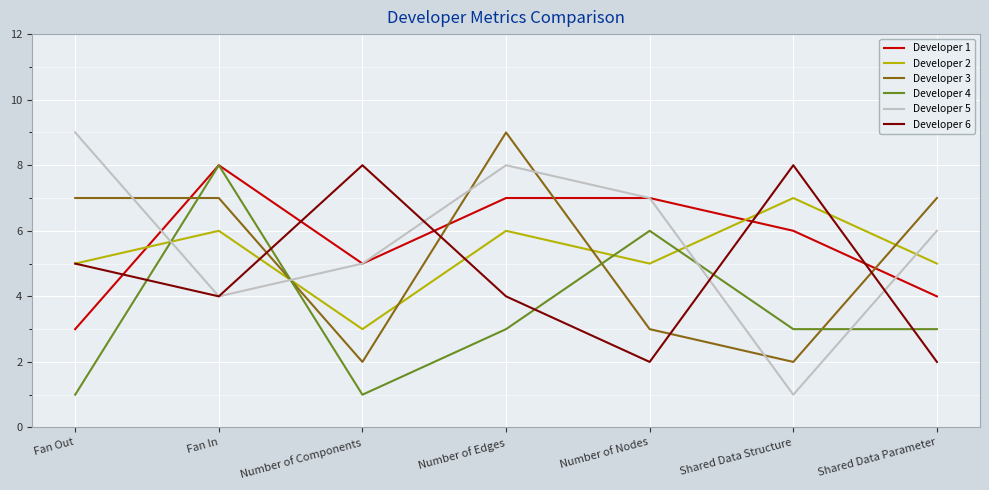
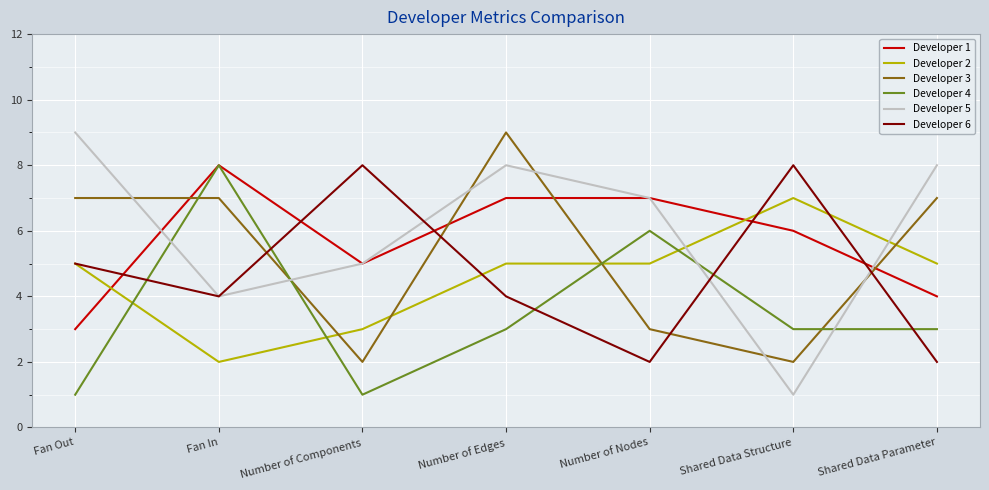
Developer 2, Fan In: 6 -> 2
Developer 2, Number of Edges: 6 -> 5
Developer 5, Shared Data Parameter: 6 -> 8
